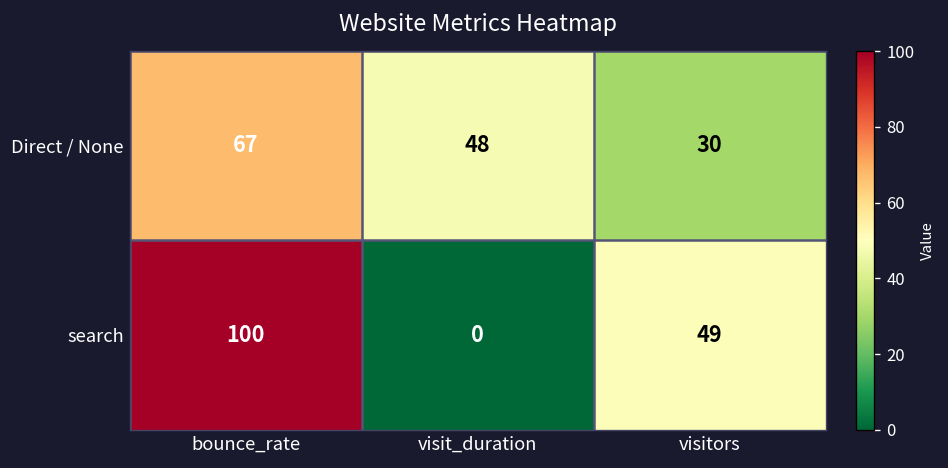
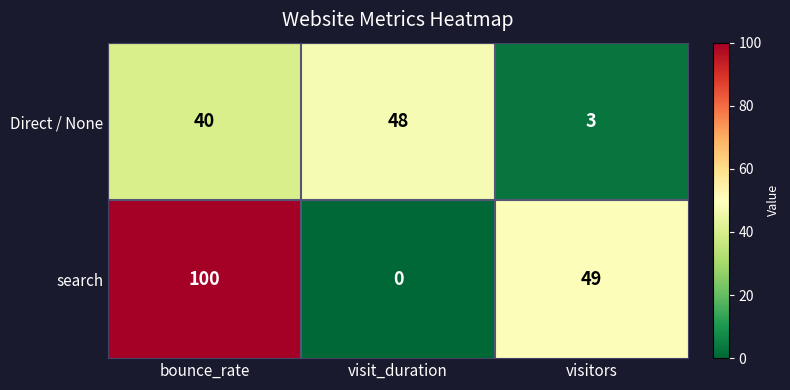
Direct / None, bounce_rate: 67 -> 40
Direct / None, visitors: 30 -> 3
